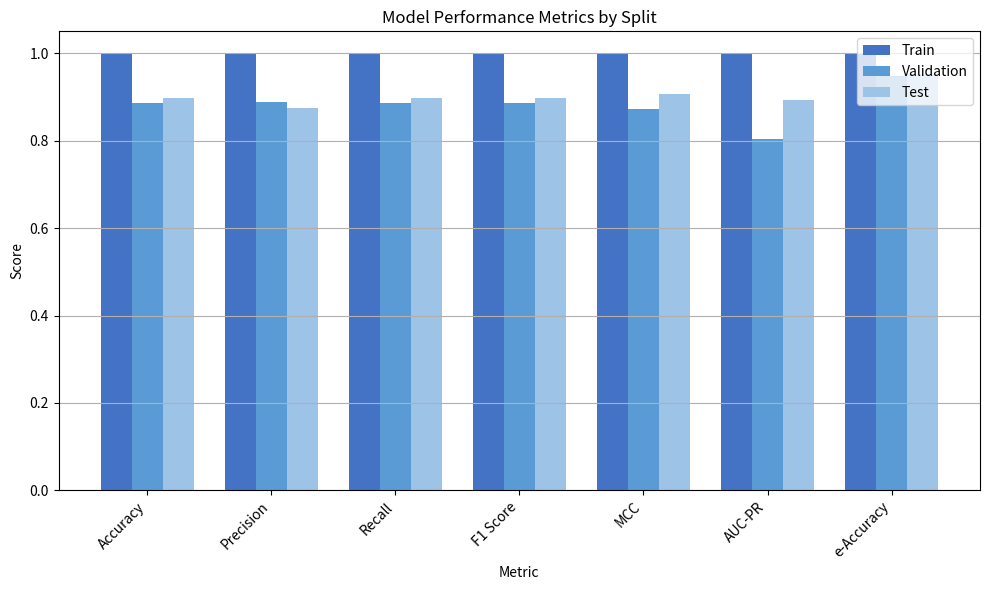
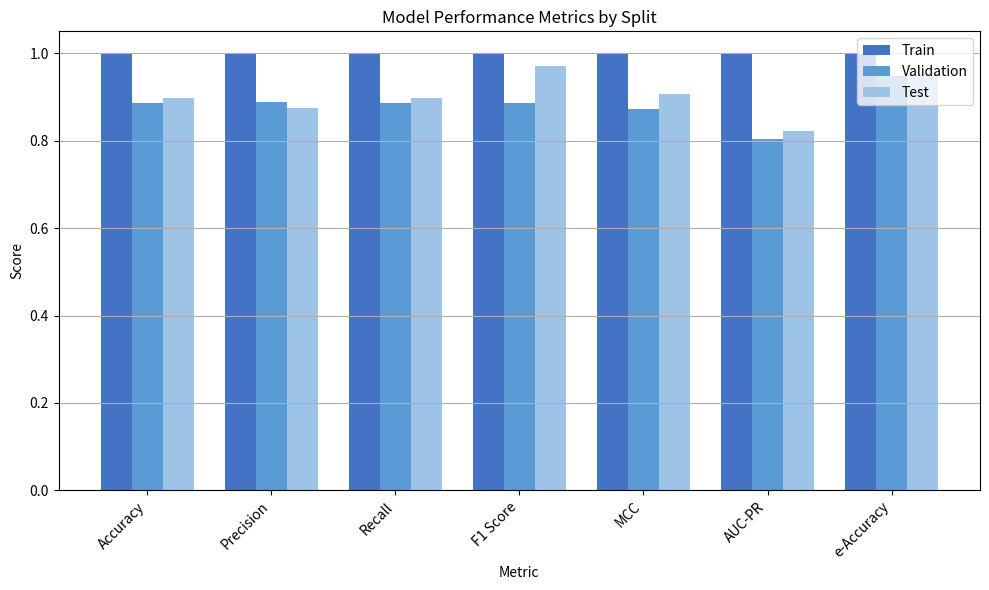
Test, F1 Score: 0.90 -> 0.97
Test, AUC-PR: 0.89 -> 0.82
